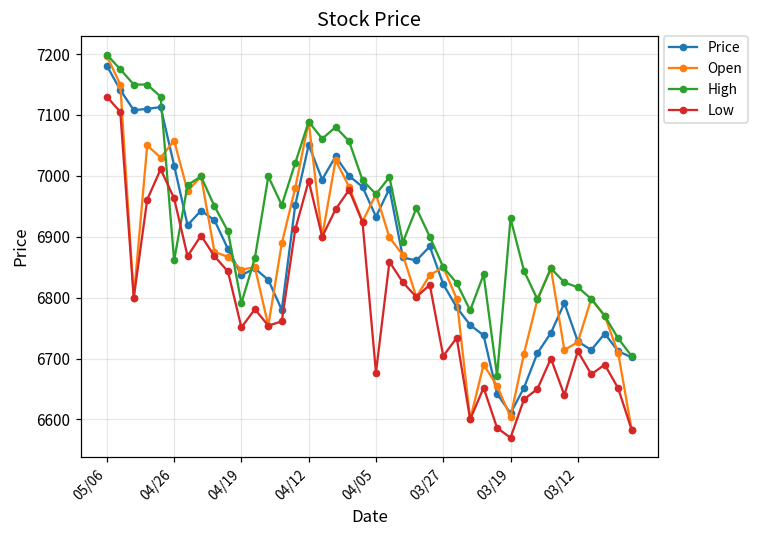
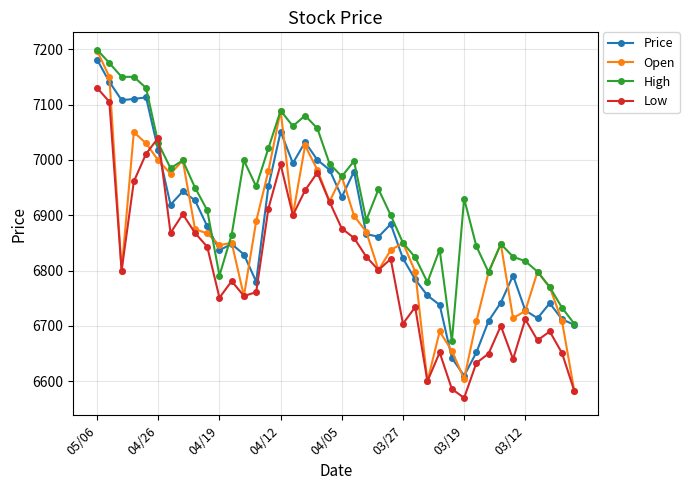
Open, 04/26: 7060 -> 7000
High, 04/26: 6860 -> 7030
Low, 04/26: 6960 -> 7040
Low, 04/05: 6680 -> 6880
